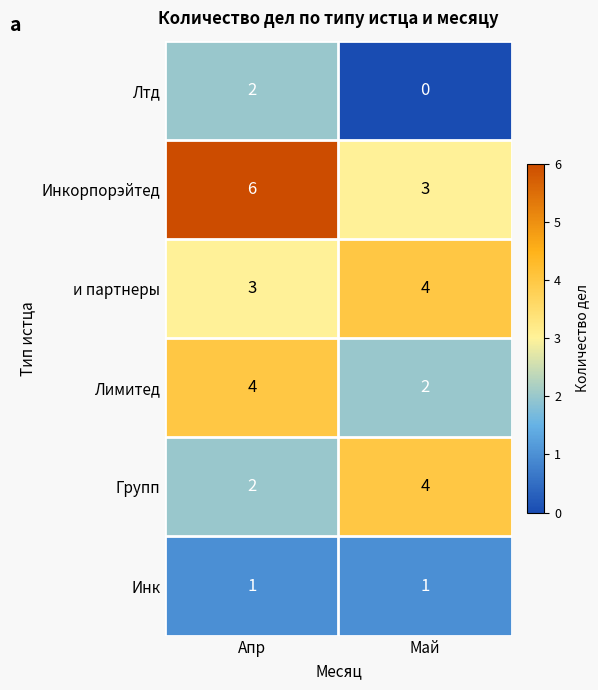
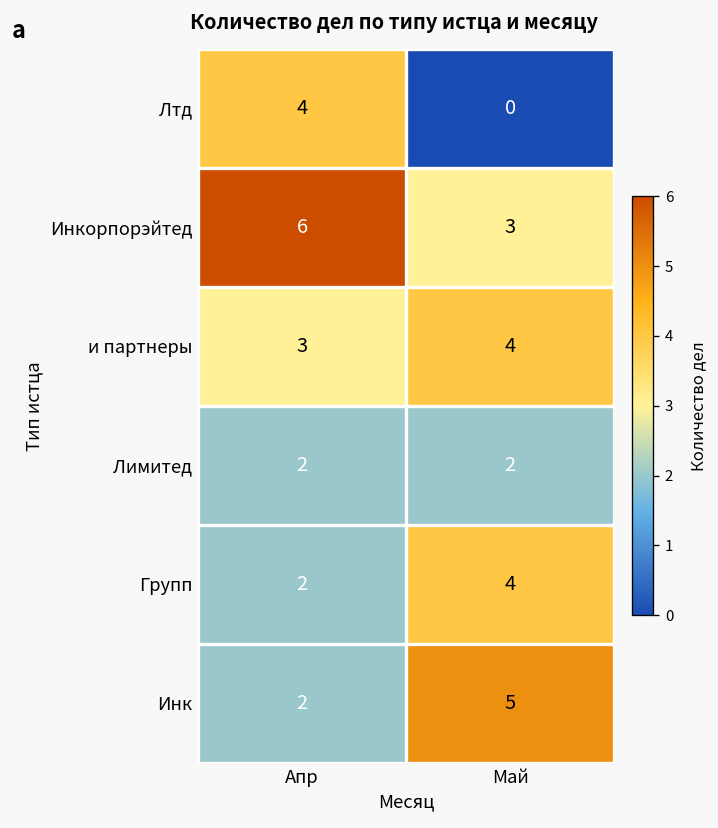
Лтд, Апр: 2 -> 4
Лимитед, Апр: 4 -> 2
Инк, Апр: 1 -> 2
Инк, Май: 1 -> 5
